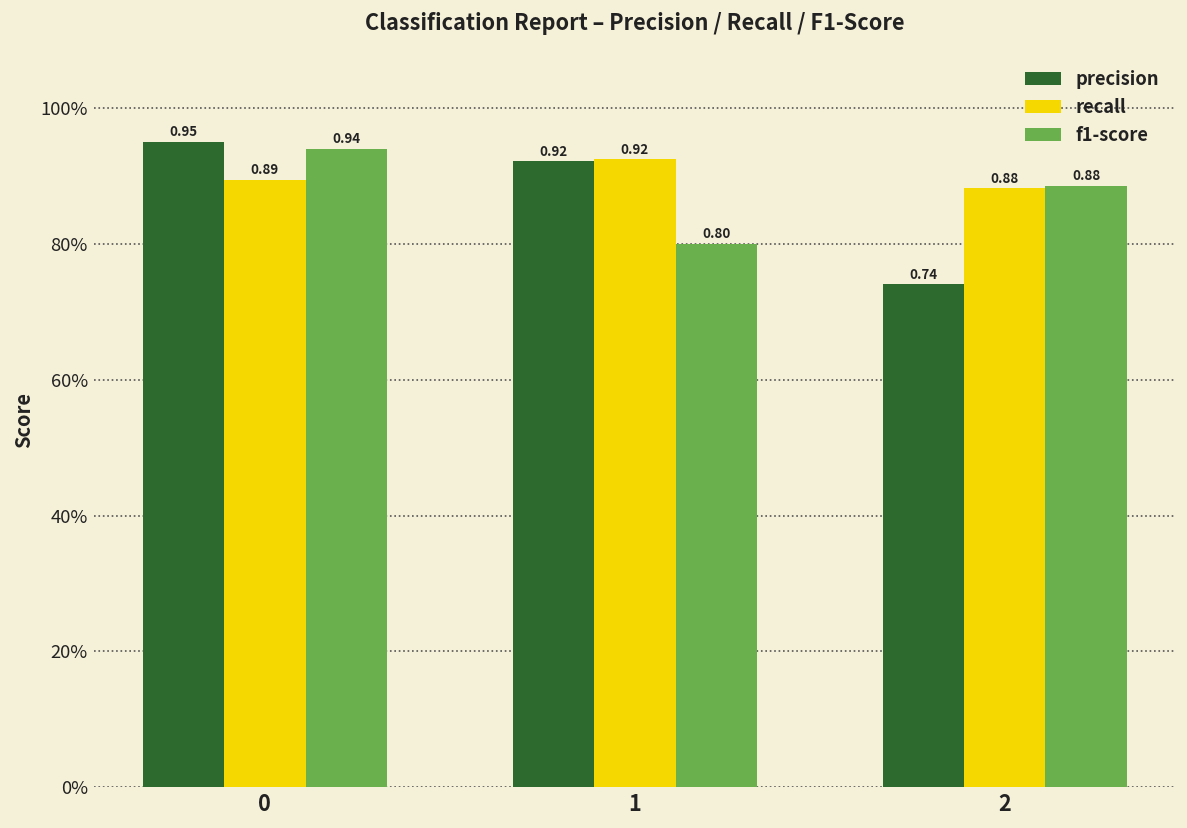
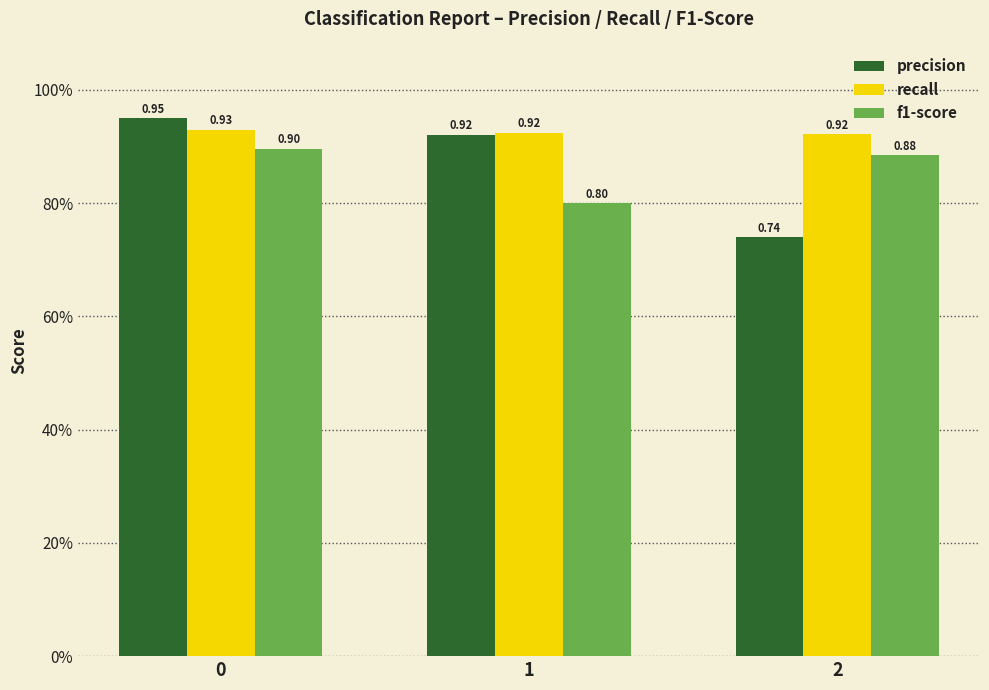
recall, 0: 0.89 -> 0.93
f1-score, 0: 0.94 -> 0.90
recall, 2: 0.88 -> 0.92
